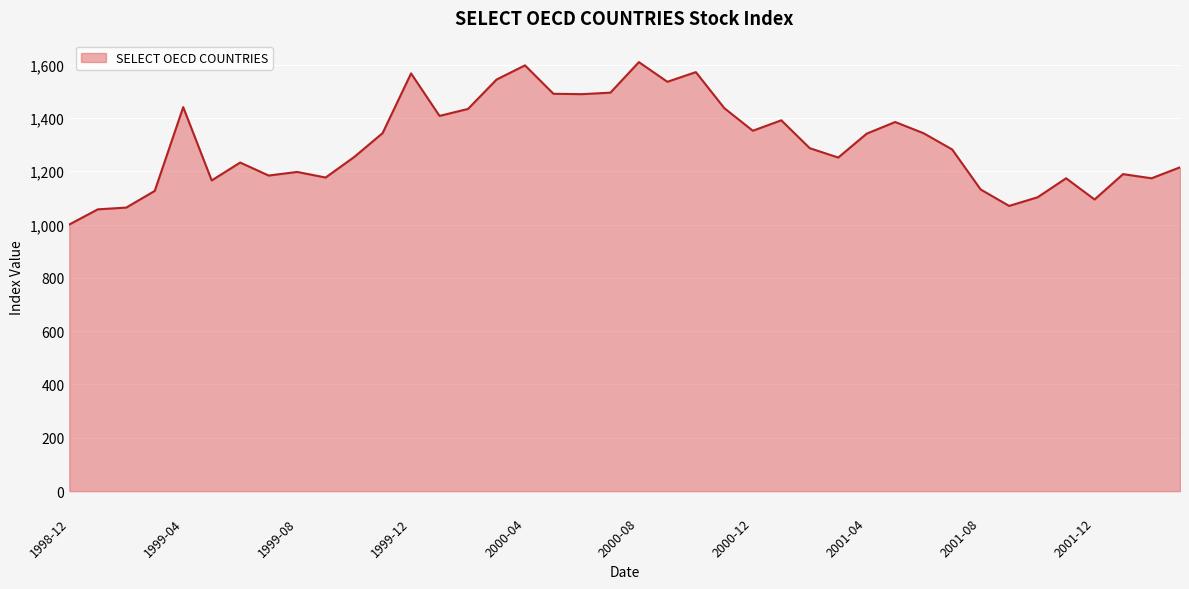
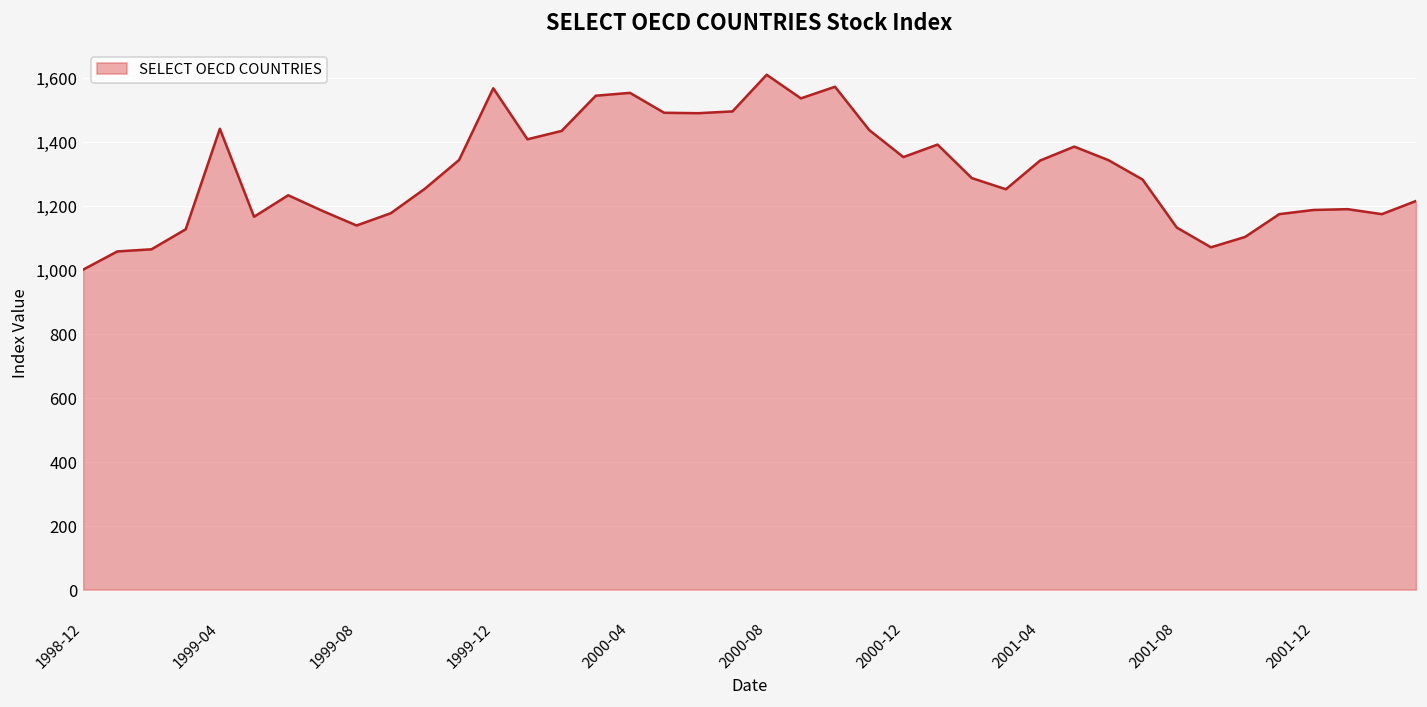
1999-08: 1,200 -> 1,140
2000-04: 1,600 -> 1,550
2001-12: 1,090 -> 1,190
